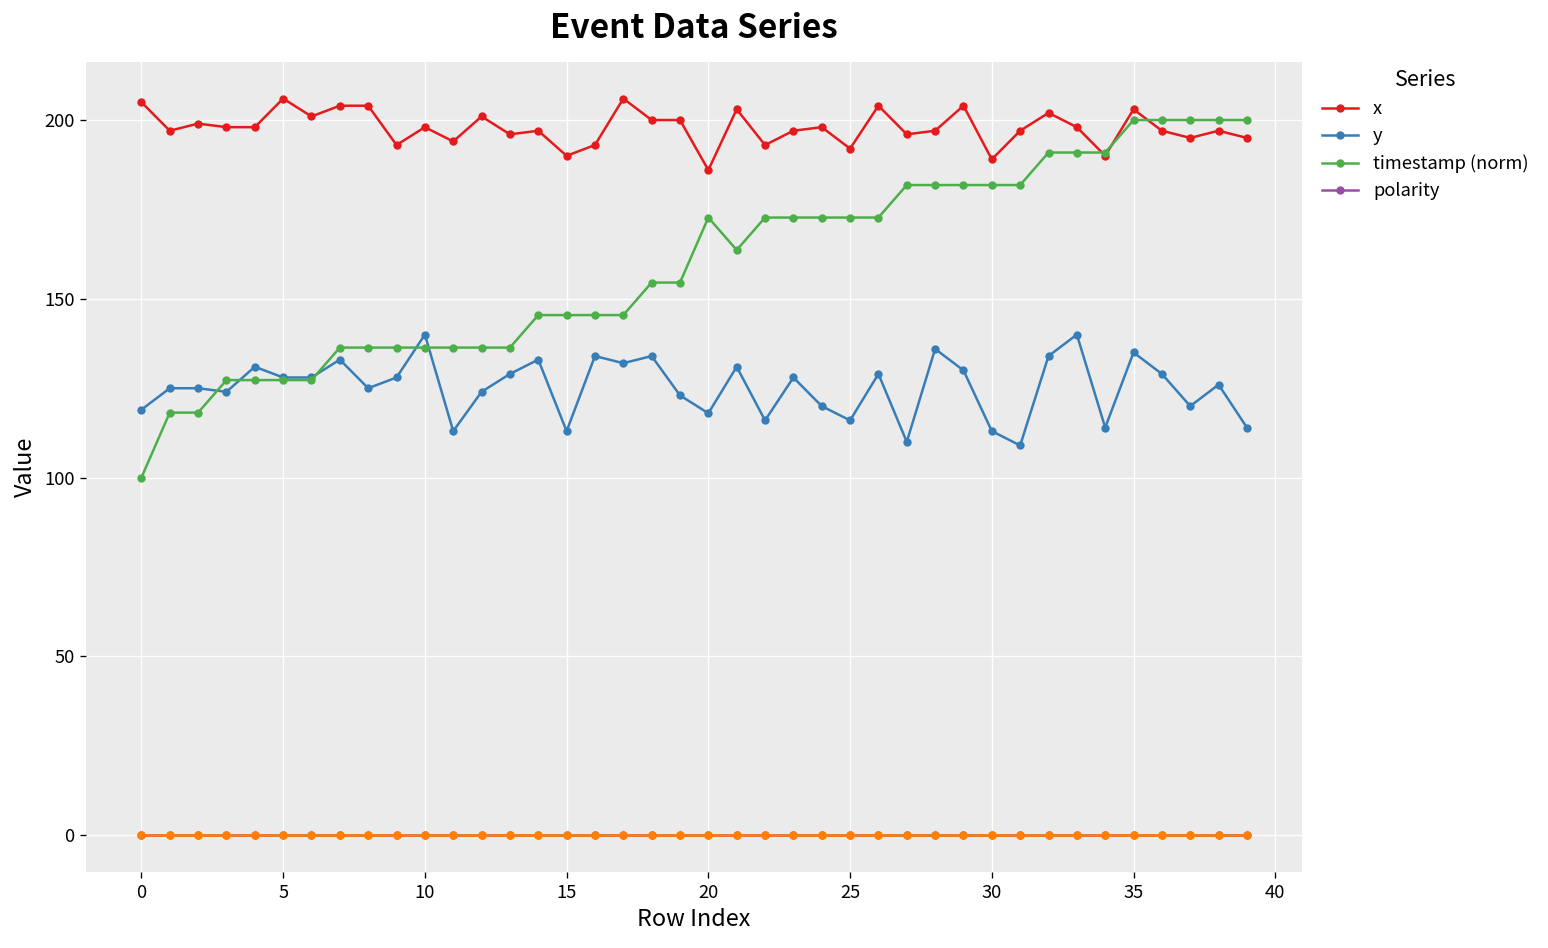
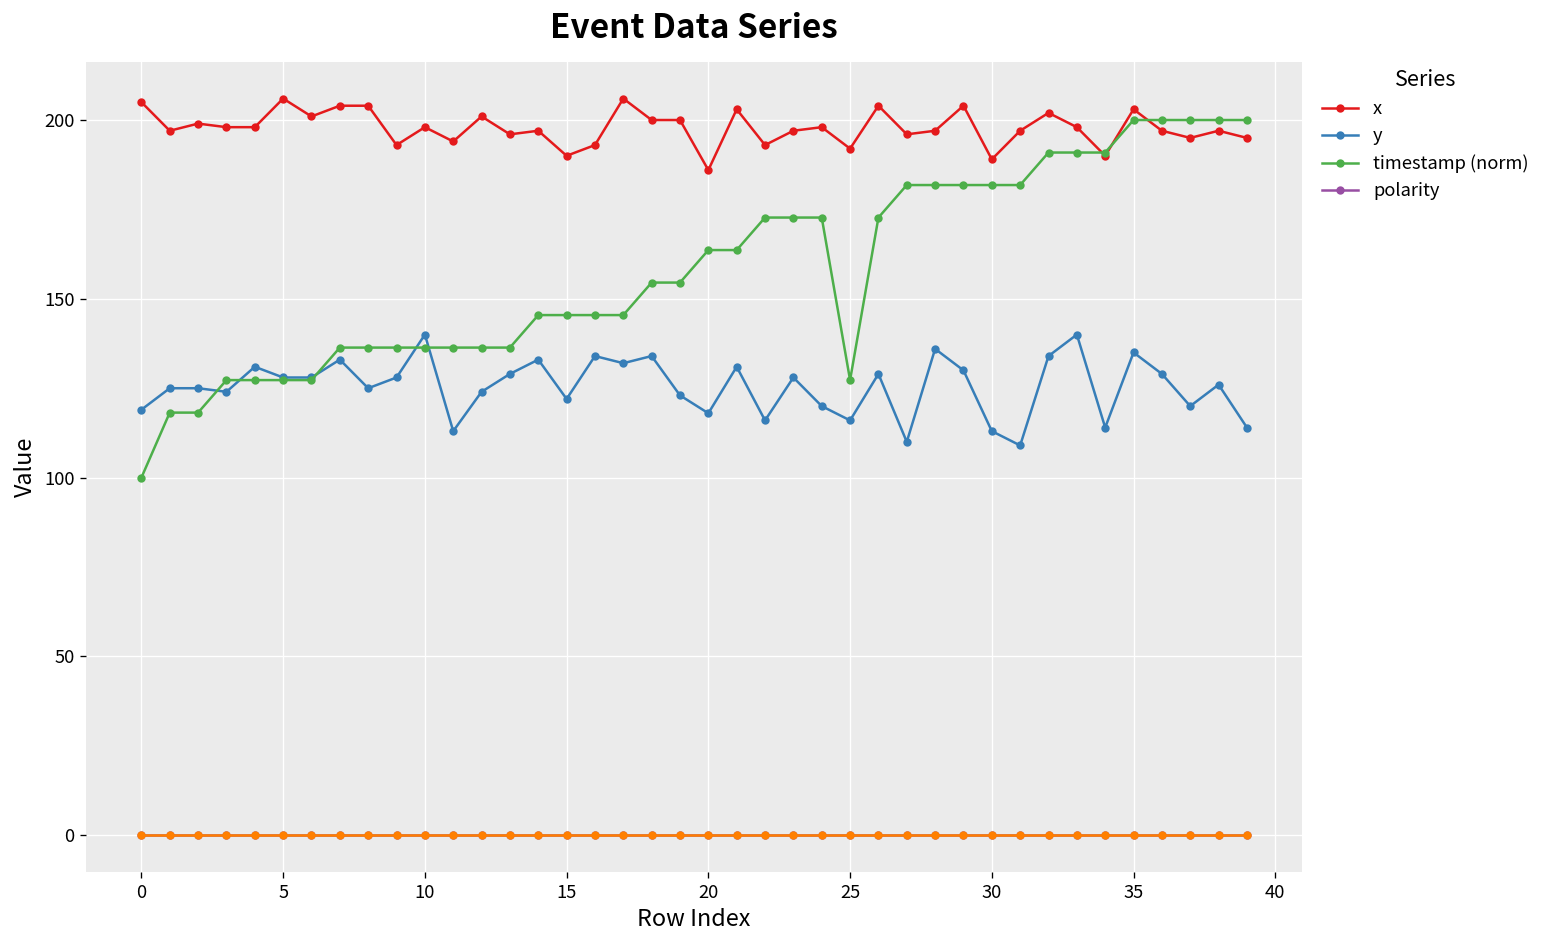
y, 15: 113 -> 122
timestamp (norm), 20: 173 -> 164
timestamp (norm), 25: 173 -> 127
